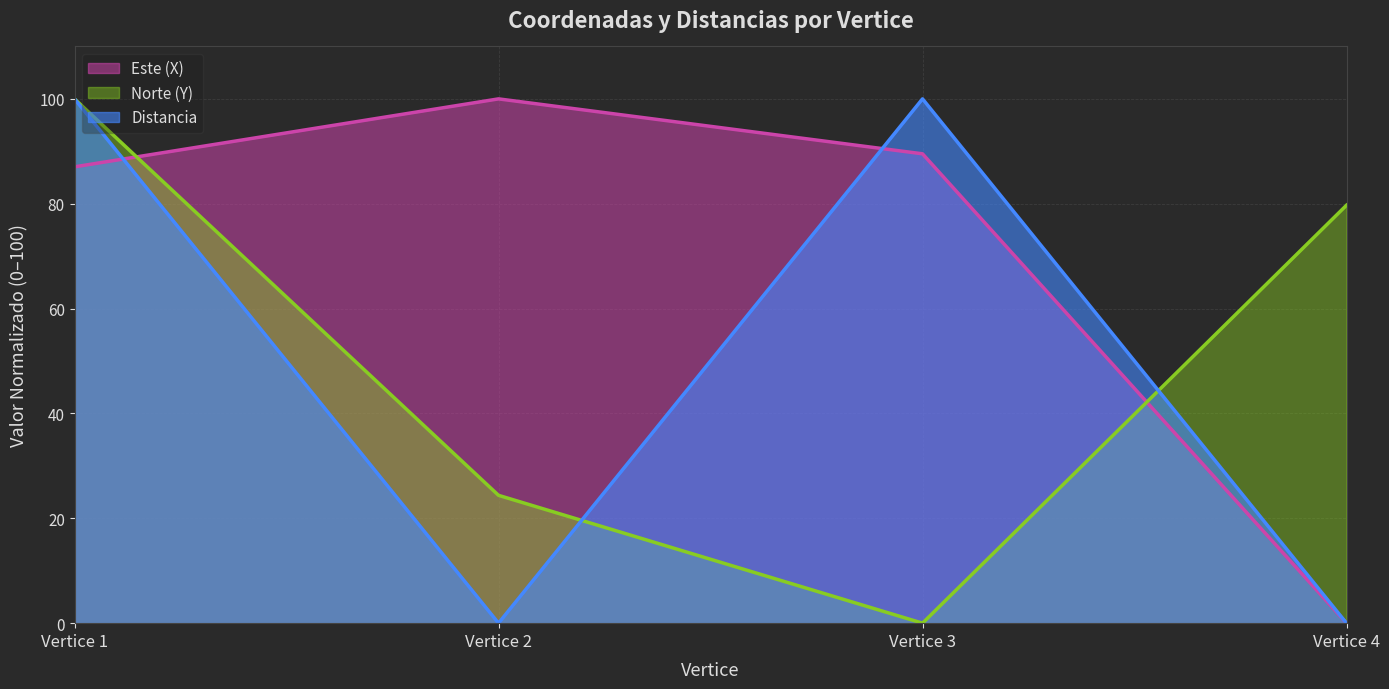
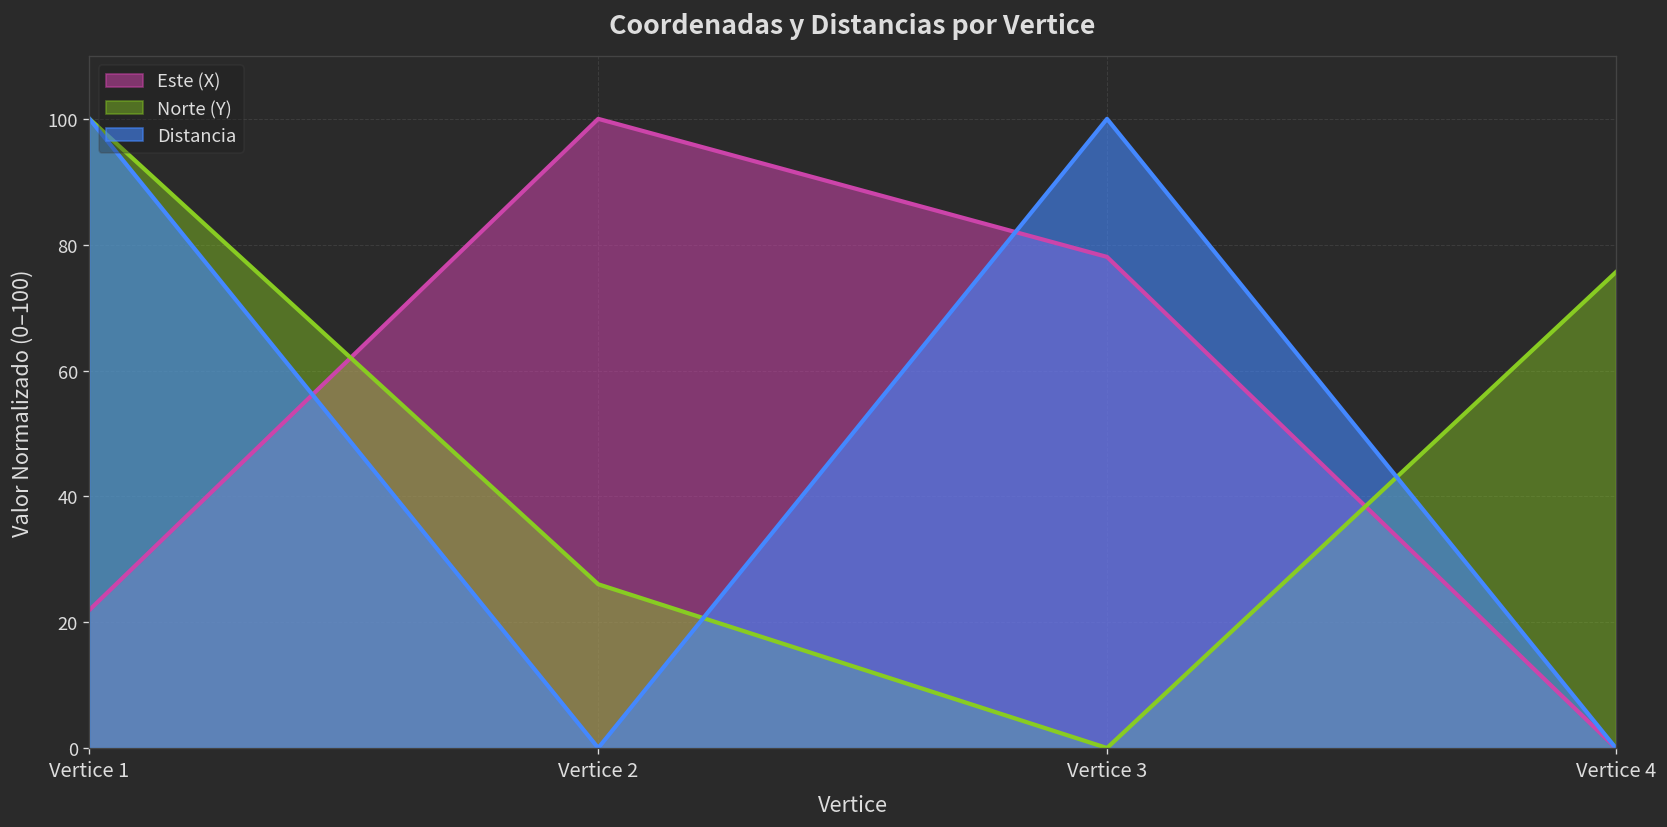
Este (X), Vertice 1: 87 -> 22
Norte (Y), Vertice 2: 24 -> 26
Este (X), Vertice 3: 90 -> 78
Norte (Y), Vertice 4: 80 -> 76
